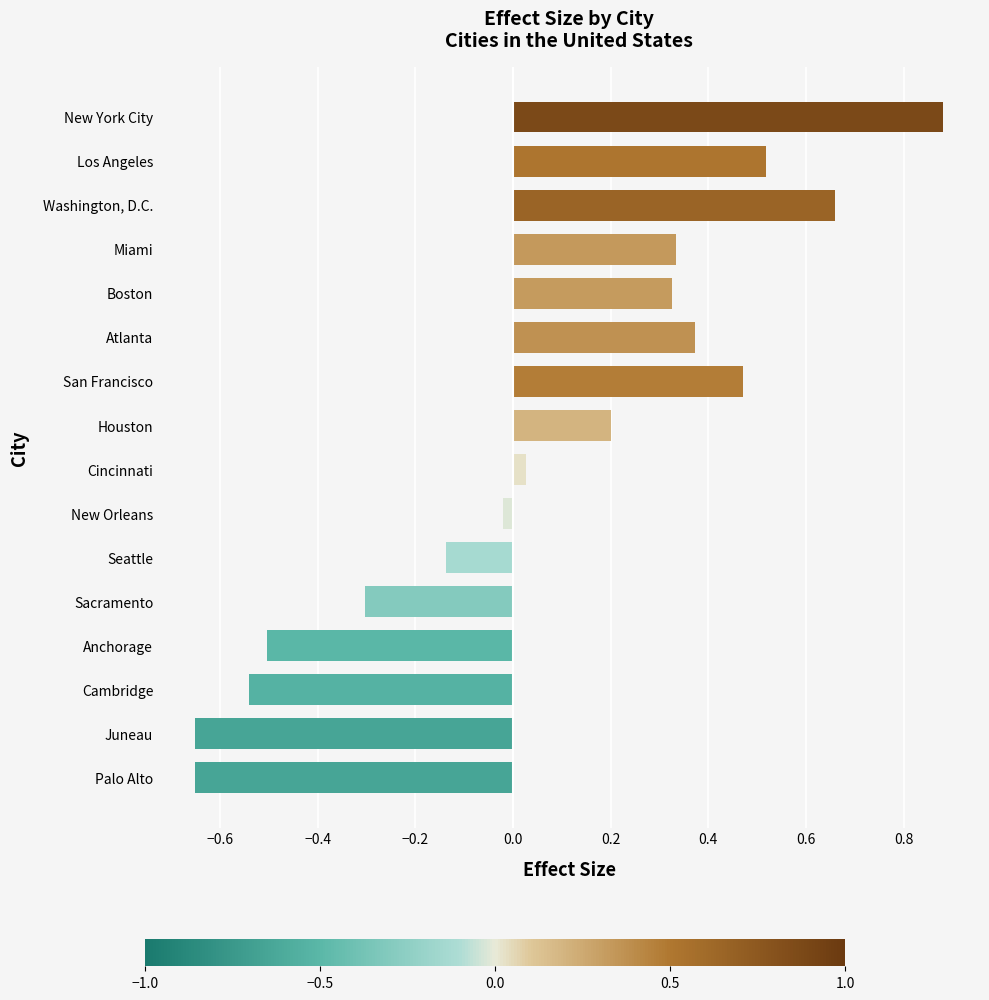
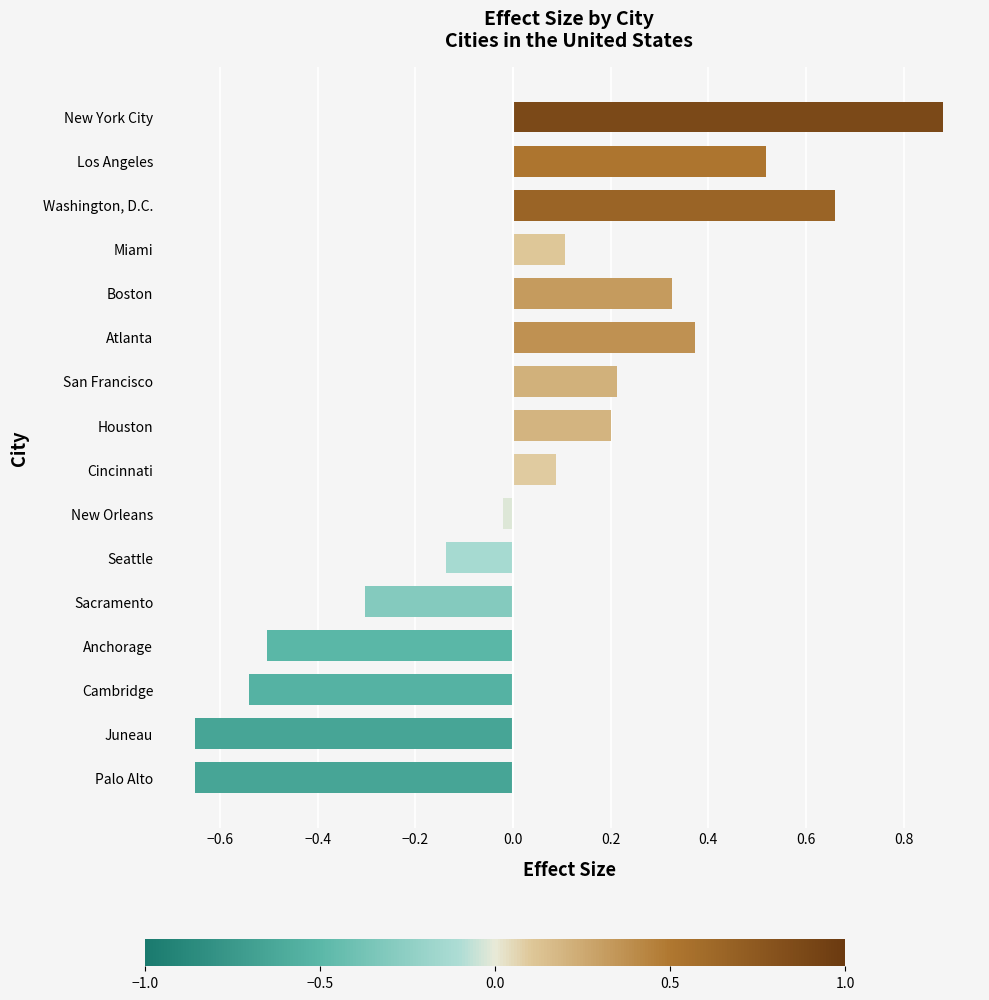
Miami: 0.33 -> 0.11
San Francisco: 0.47 -> 0.21
Cincinnati: 0.03 -> 0.09
